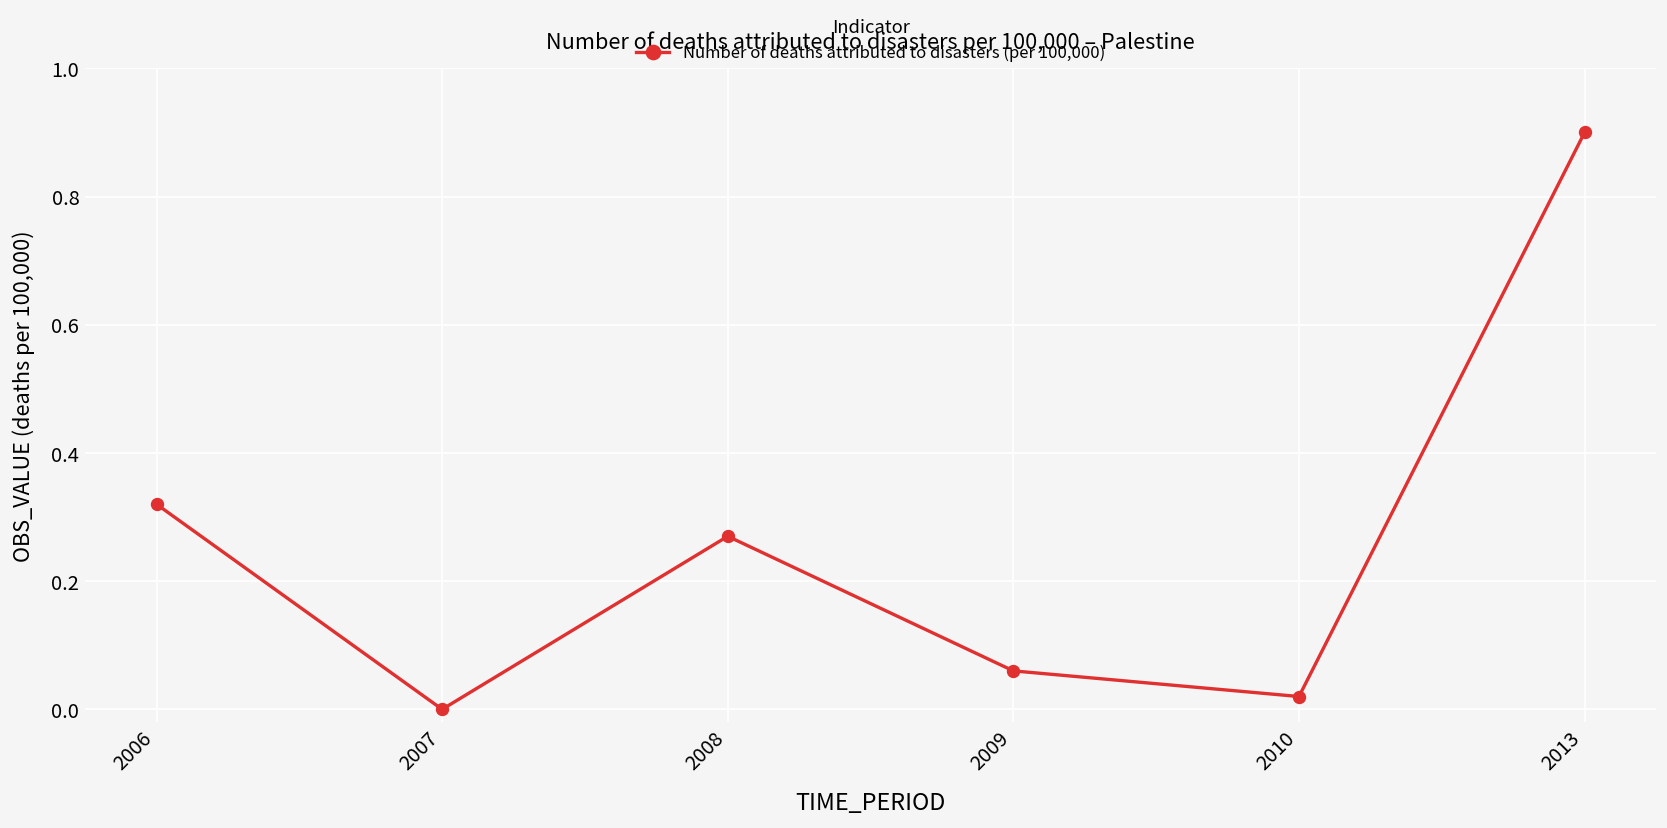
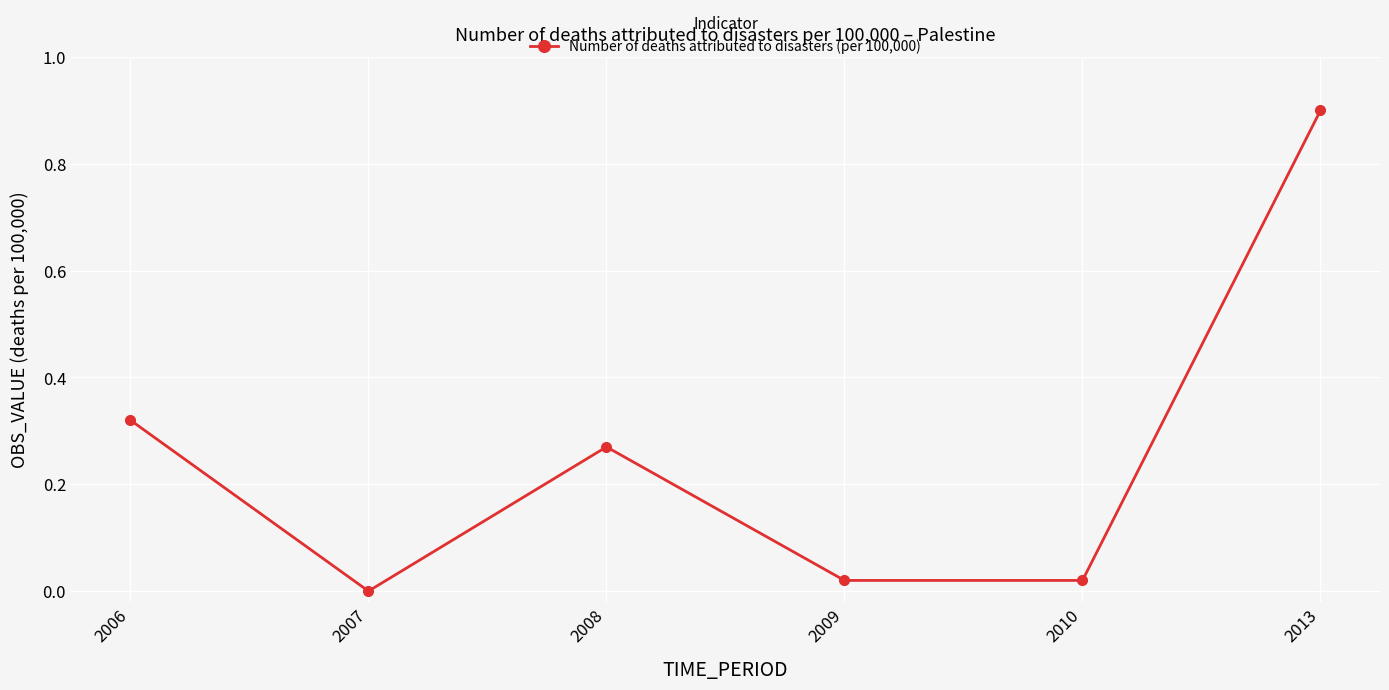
2009: 0.06 -> 0.02
